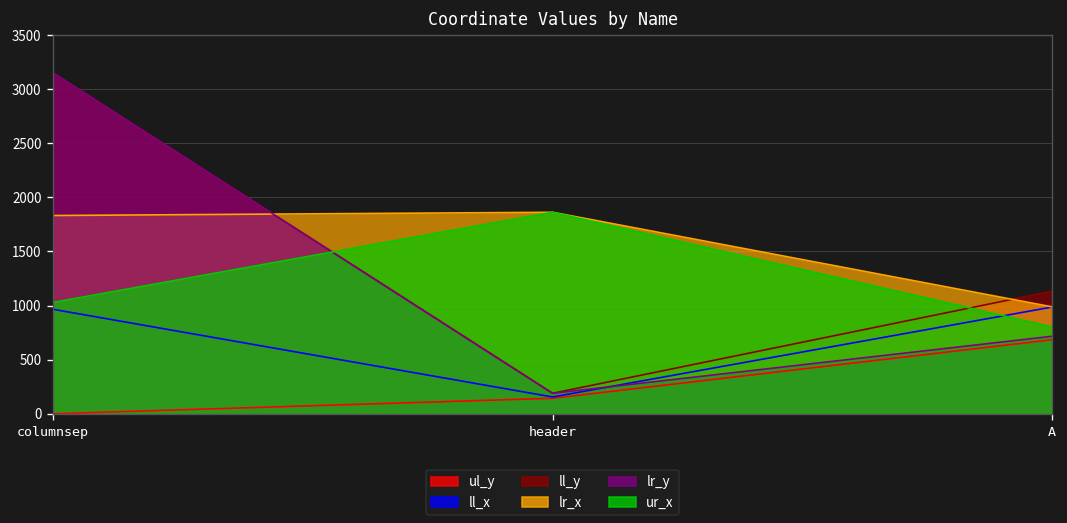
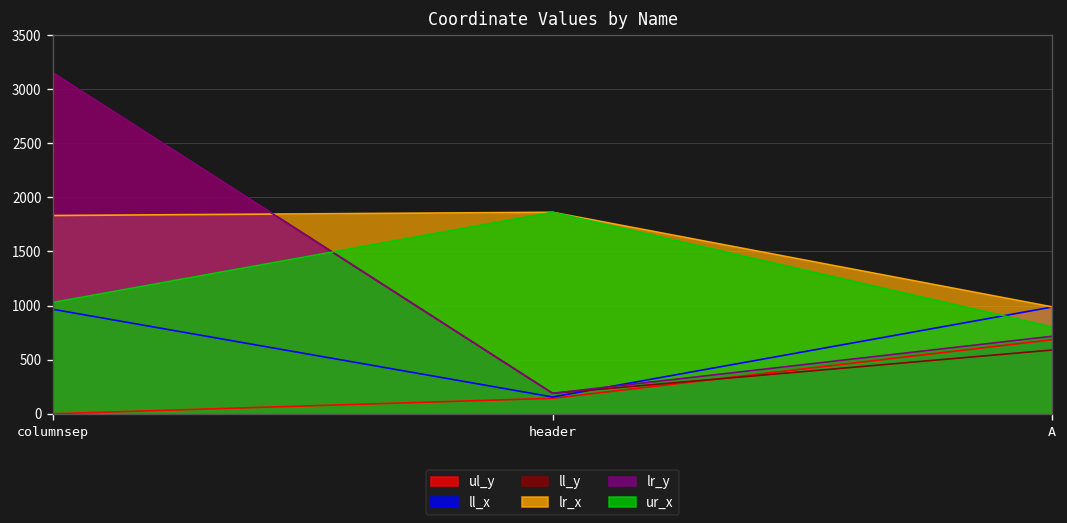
ll_y, A: 1100 -> 600
